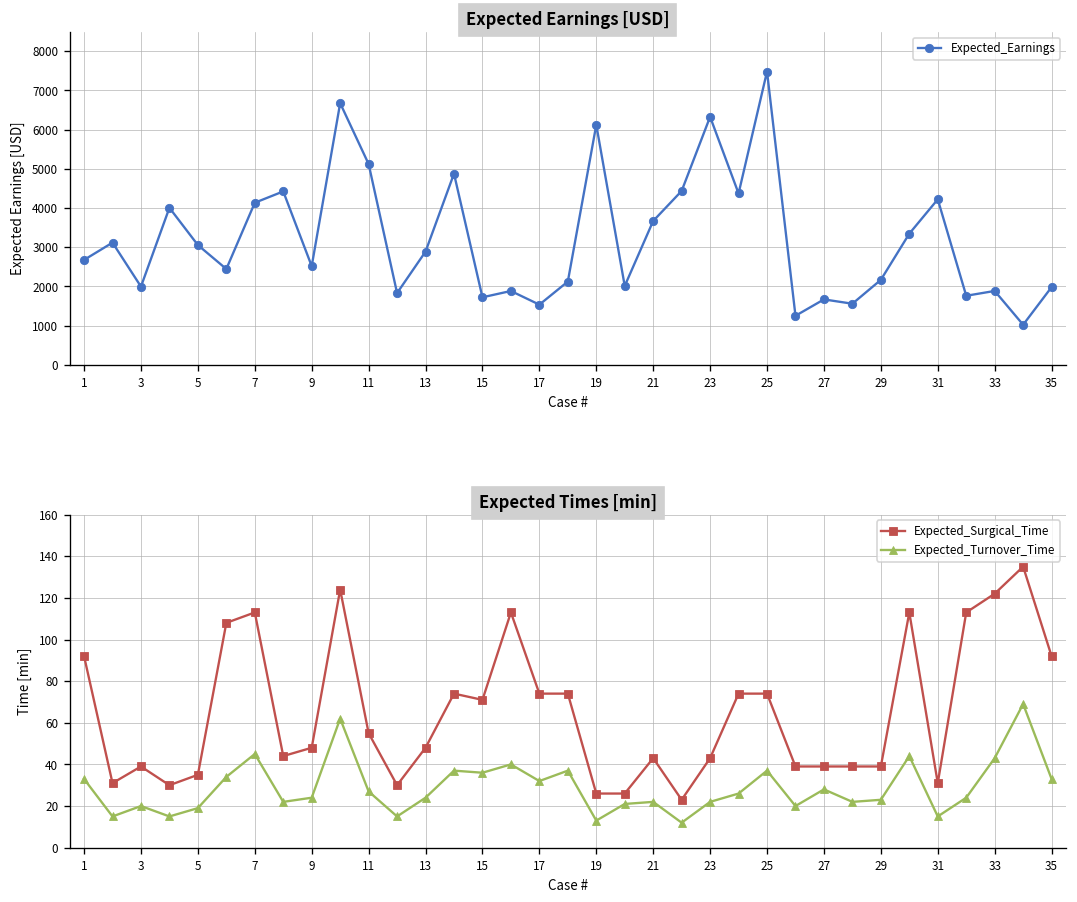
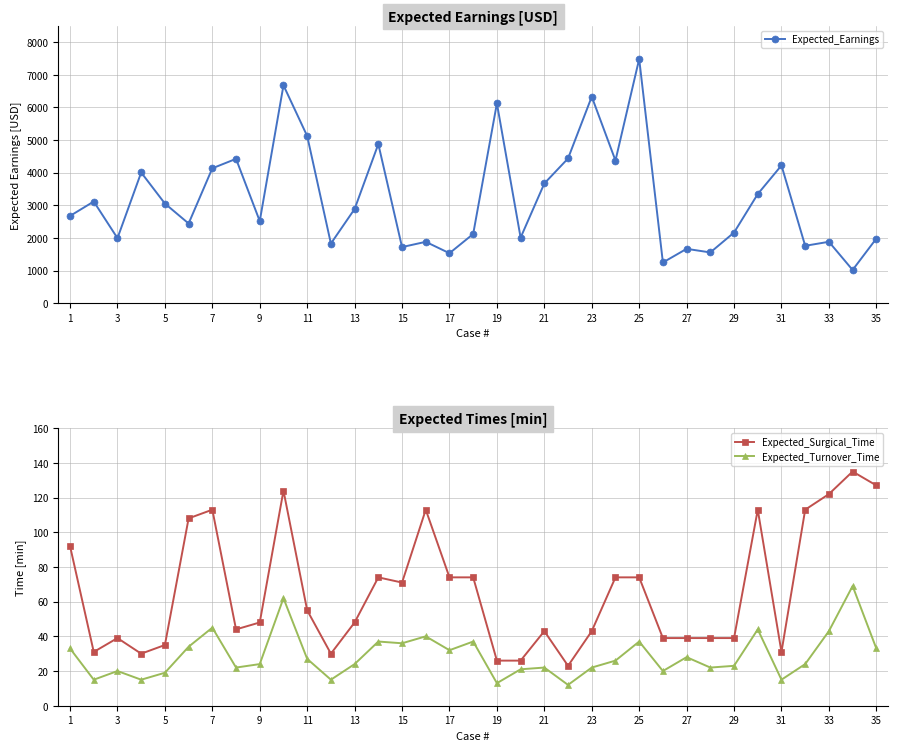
Expected Times [min], Expected_Surgical_Time, 35: 92 -> 127
